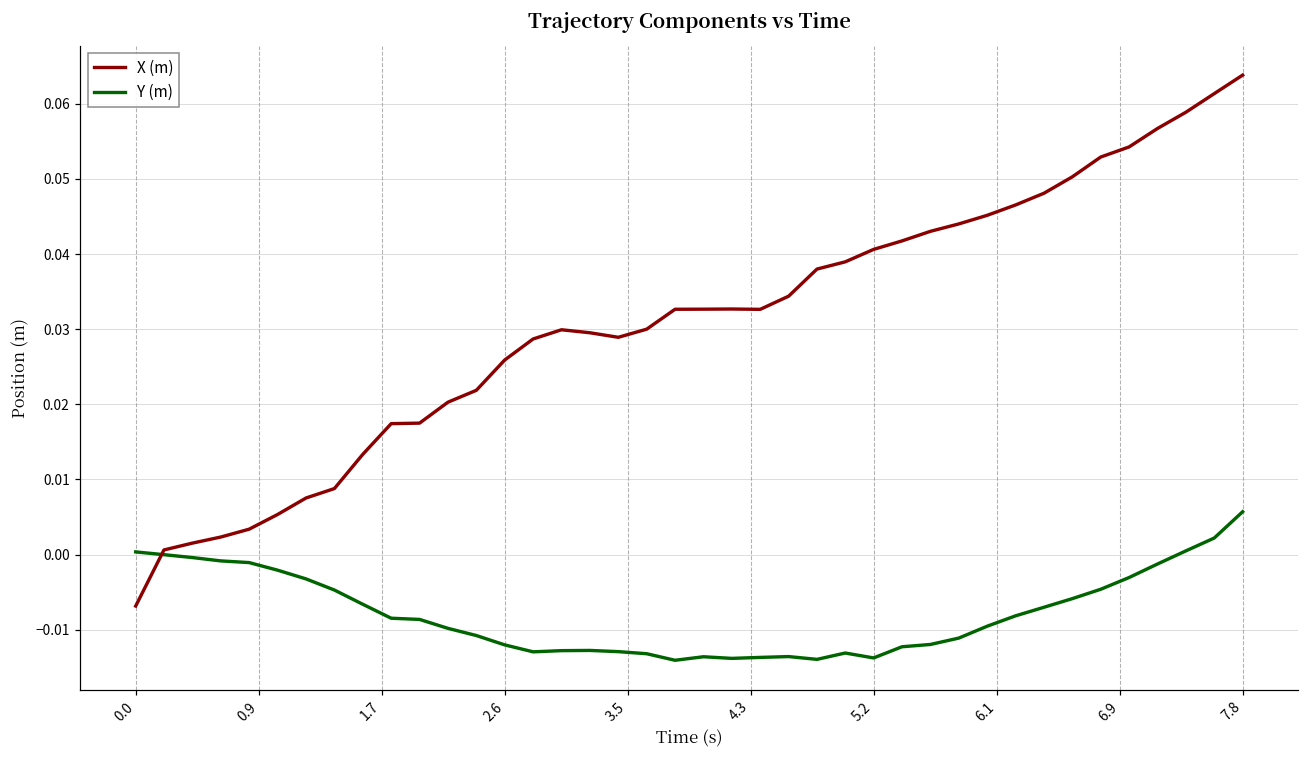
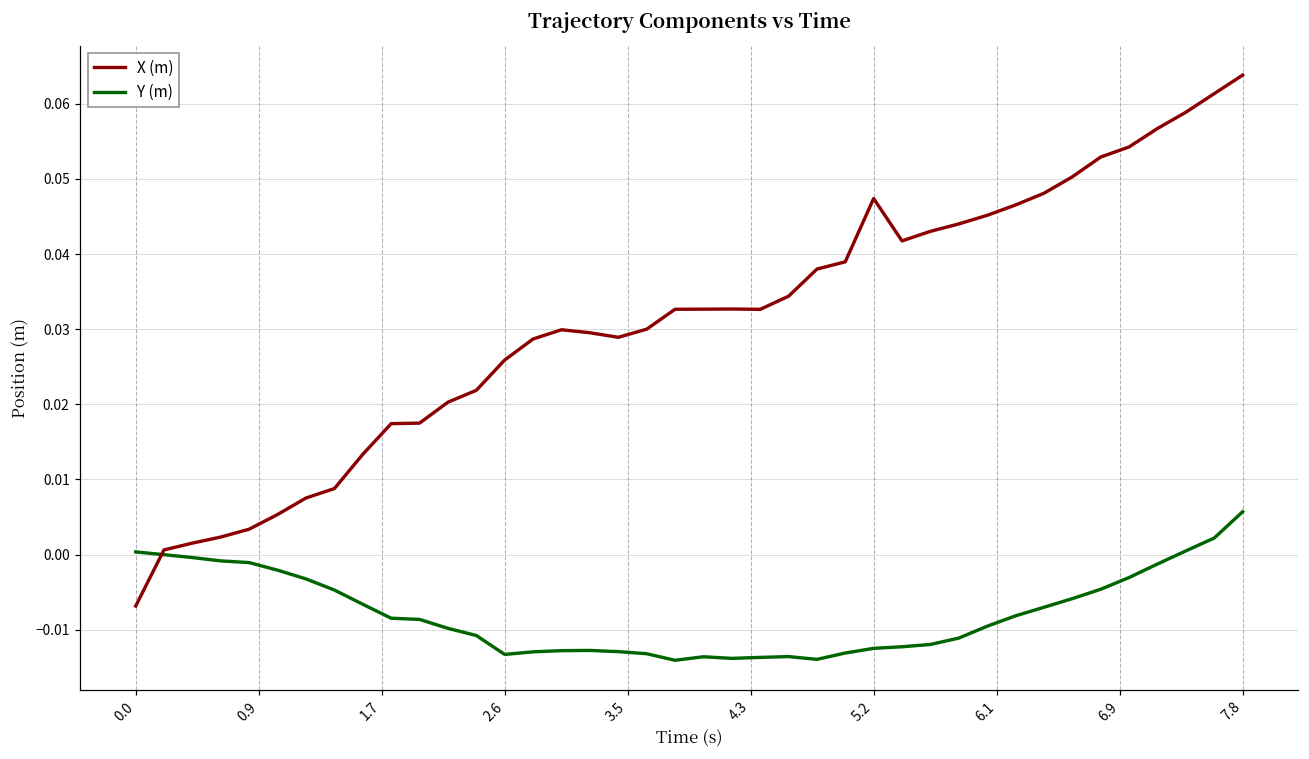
Y (m), 2.6: -0.012 -> -0.013
X (m), 5.2: 0.041 -> 0.047
Y (m), 5.2: -0.014 -> -0.012
